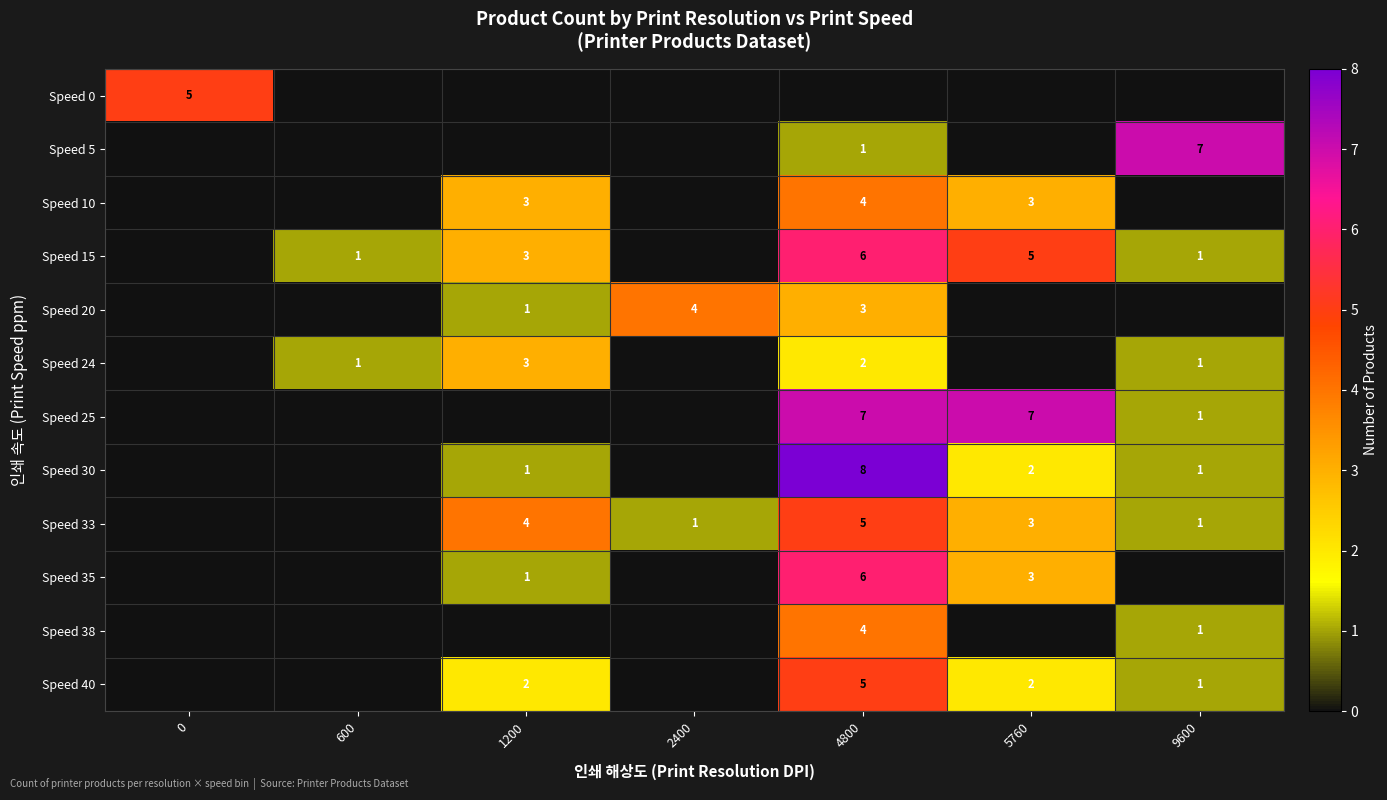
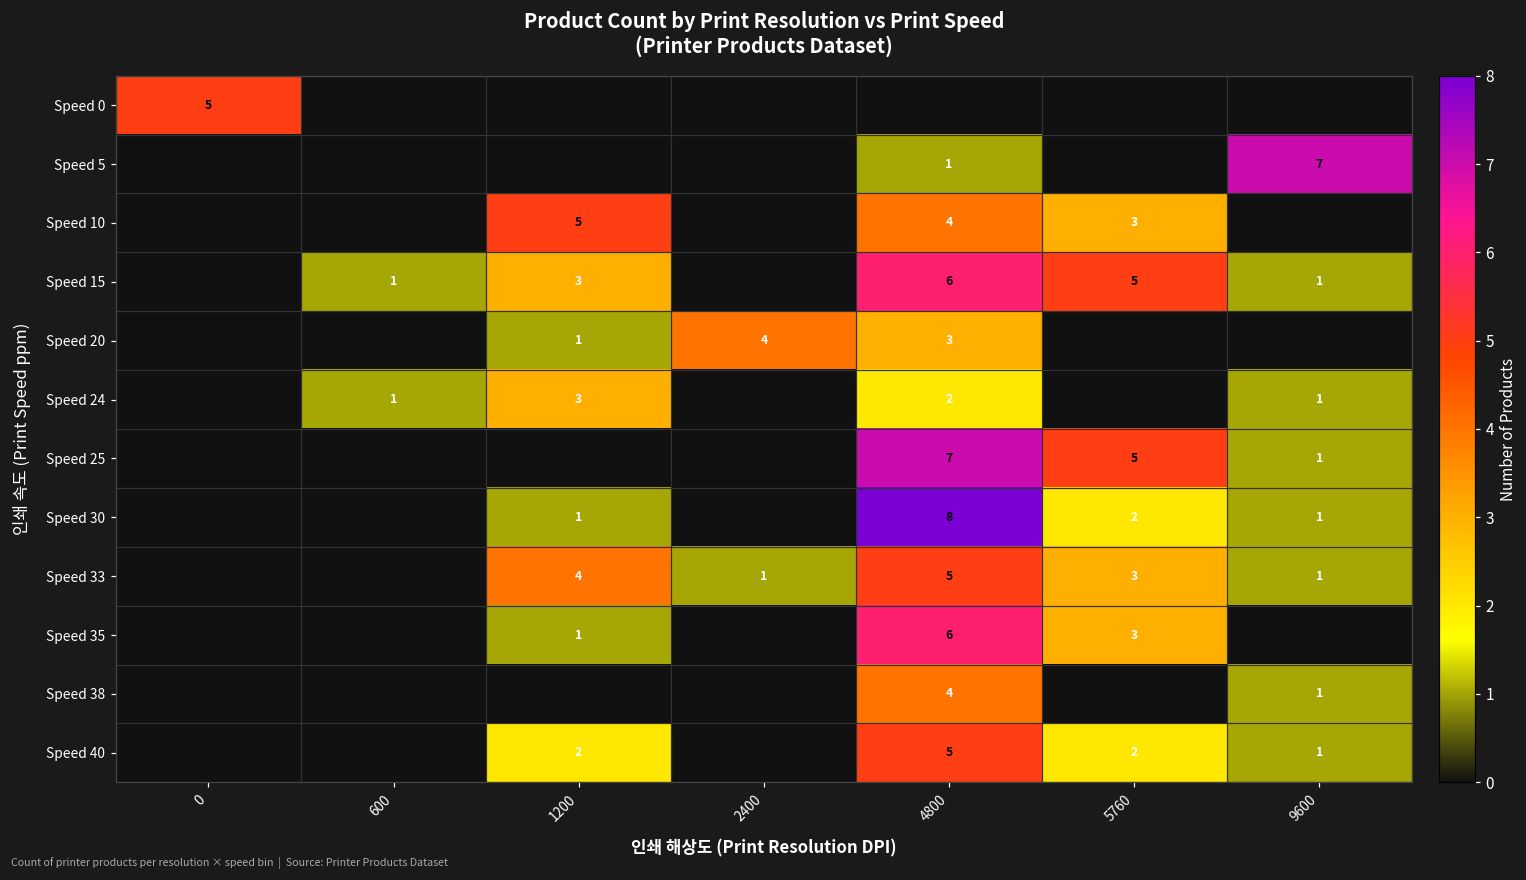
Speed 10, 1200: 3 -> 5
Speed 25, 5760: 7 -> 5
